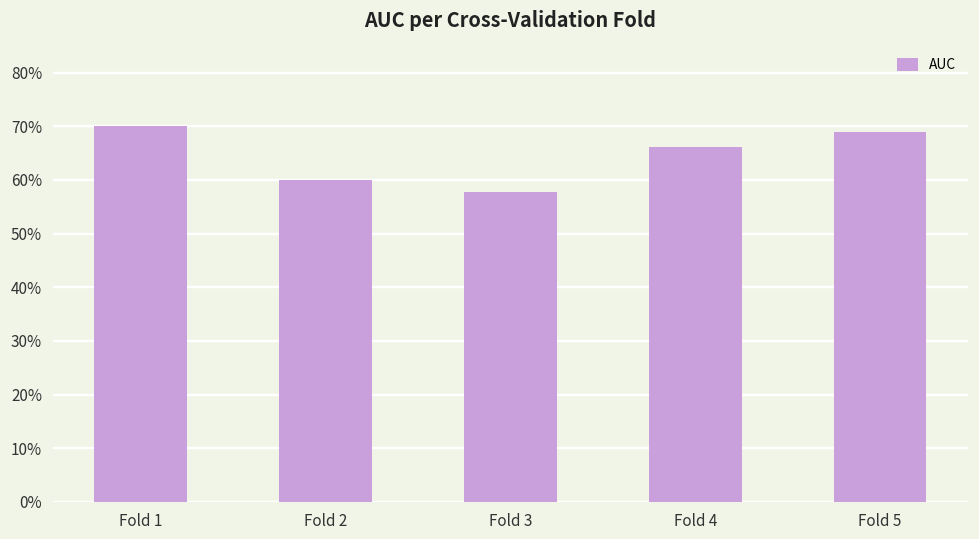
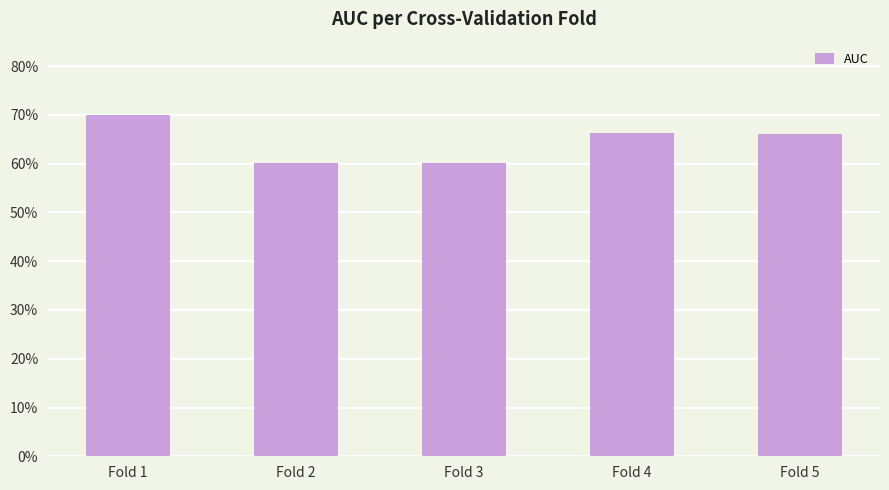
Fold 3: 58% -> 60%
Fold 5: 69% -> 66%
